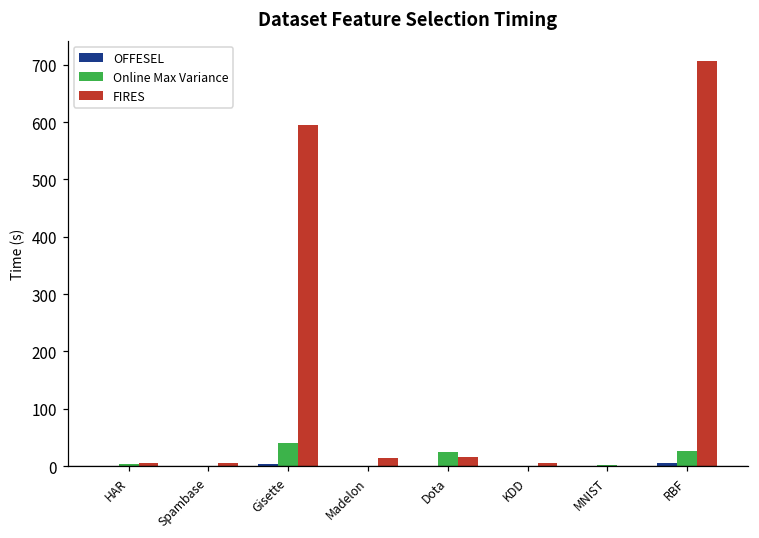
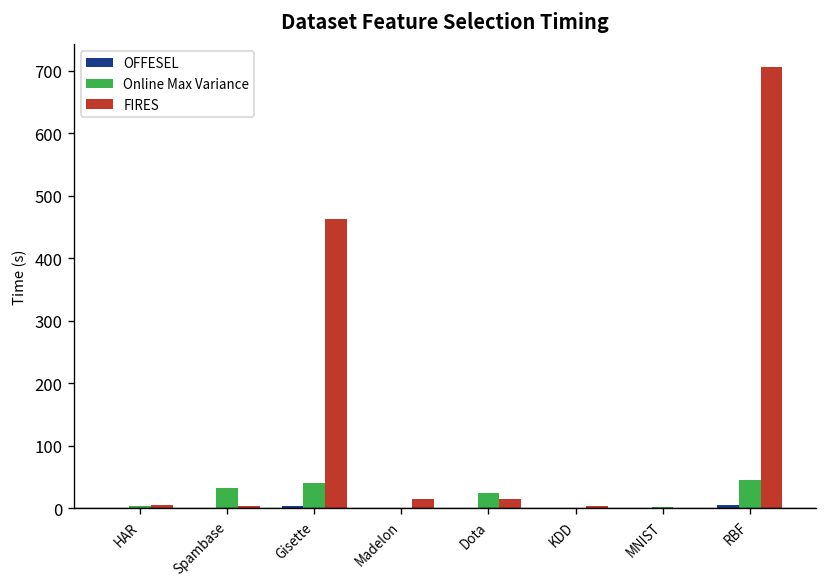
Online Max Variance, Spambase: 0 -> 30
FIRES, Gisette: 590 -> 460
Online Max Variance, RBF: 30 -> 40
